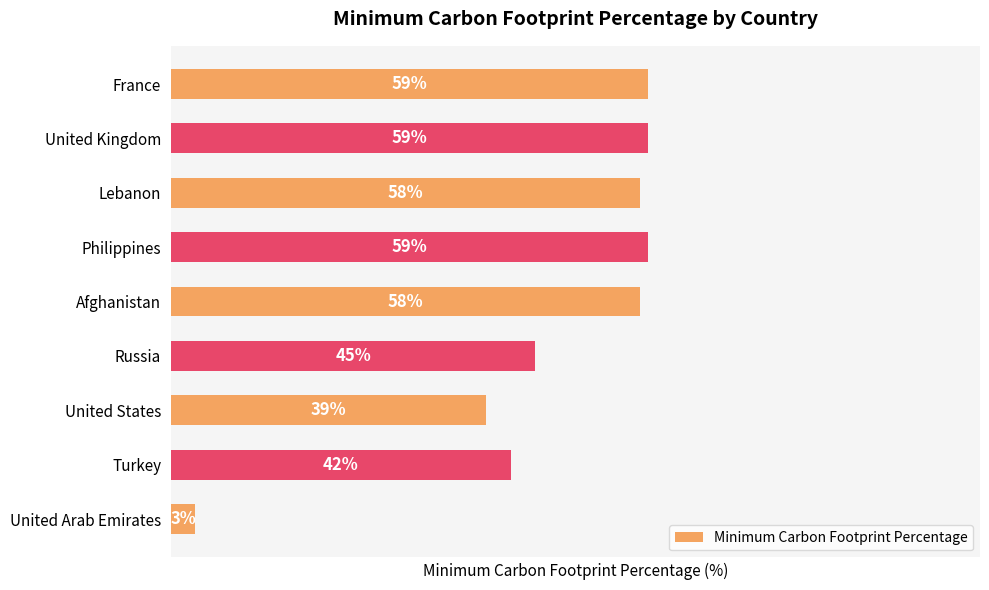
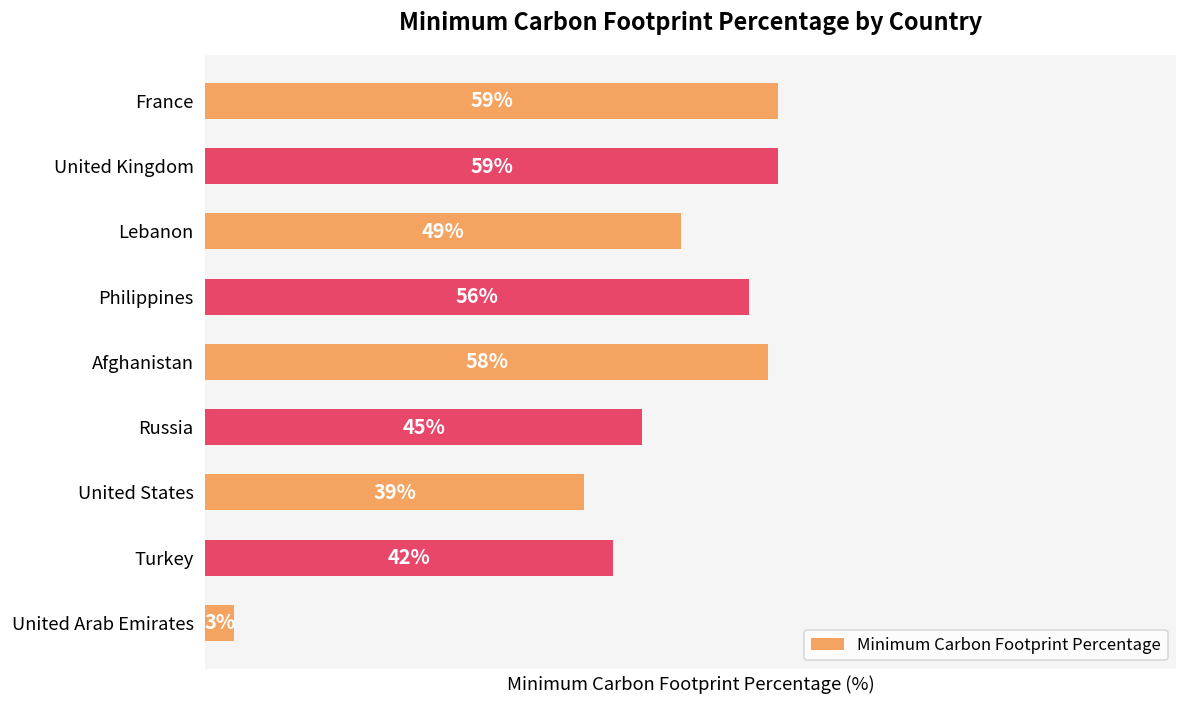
Lebanon: 58% -> 49%
Philippines: 59% -> 56%
